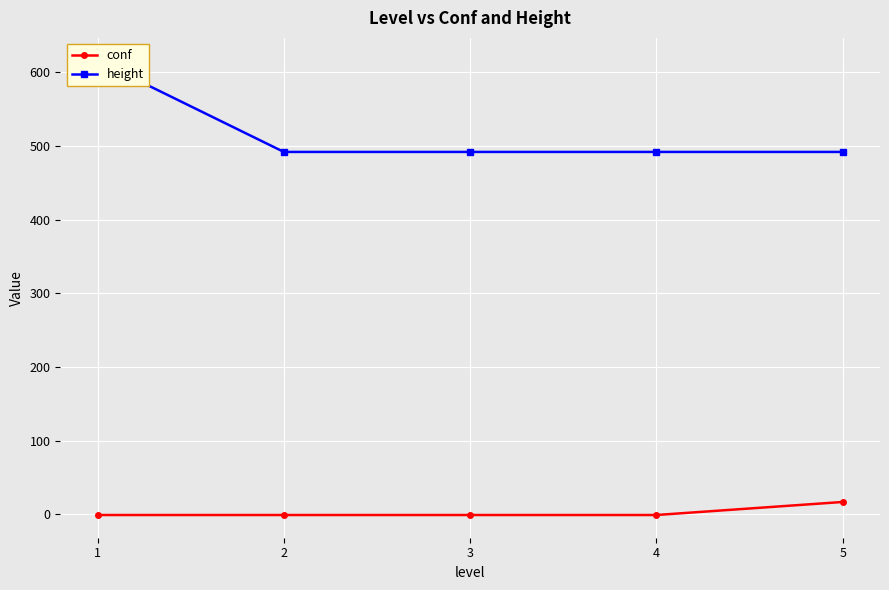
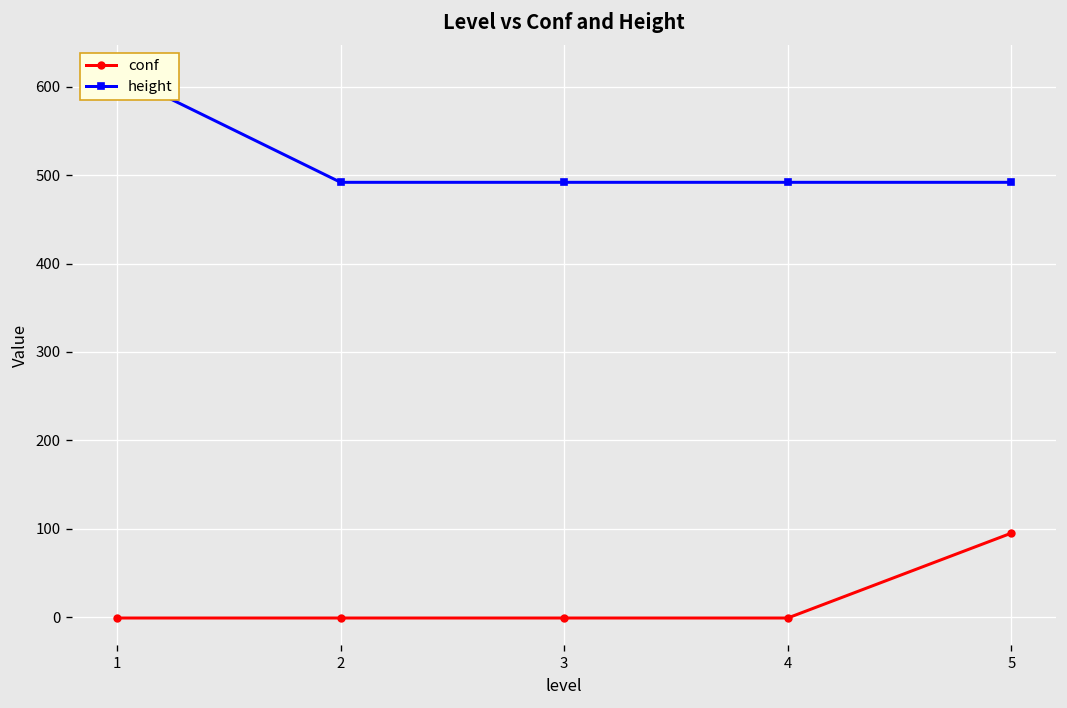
conf, 5: 20 -> 100
